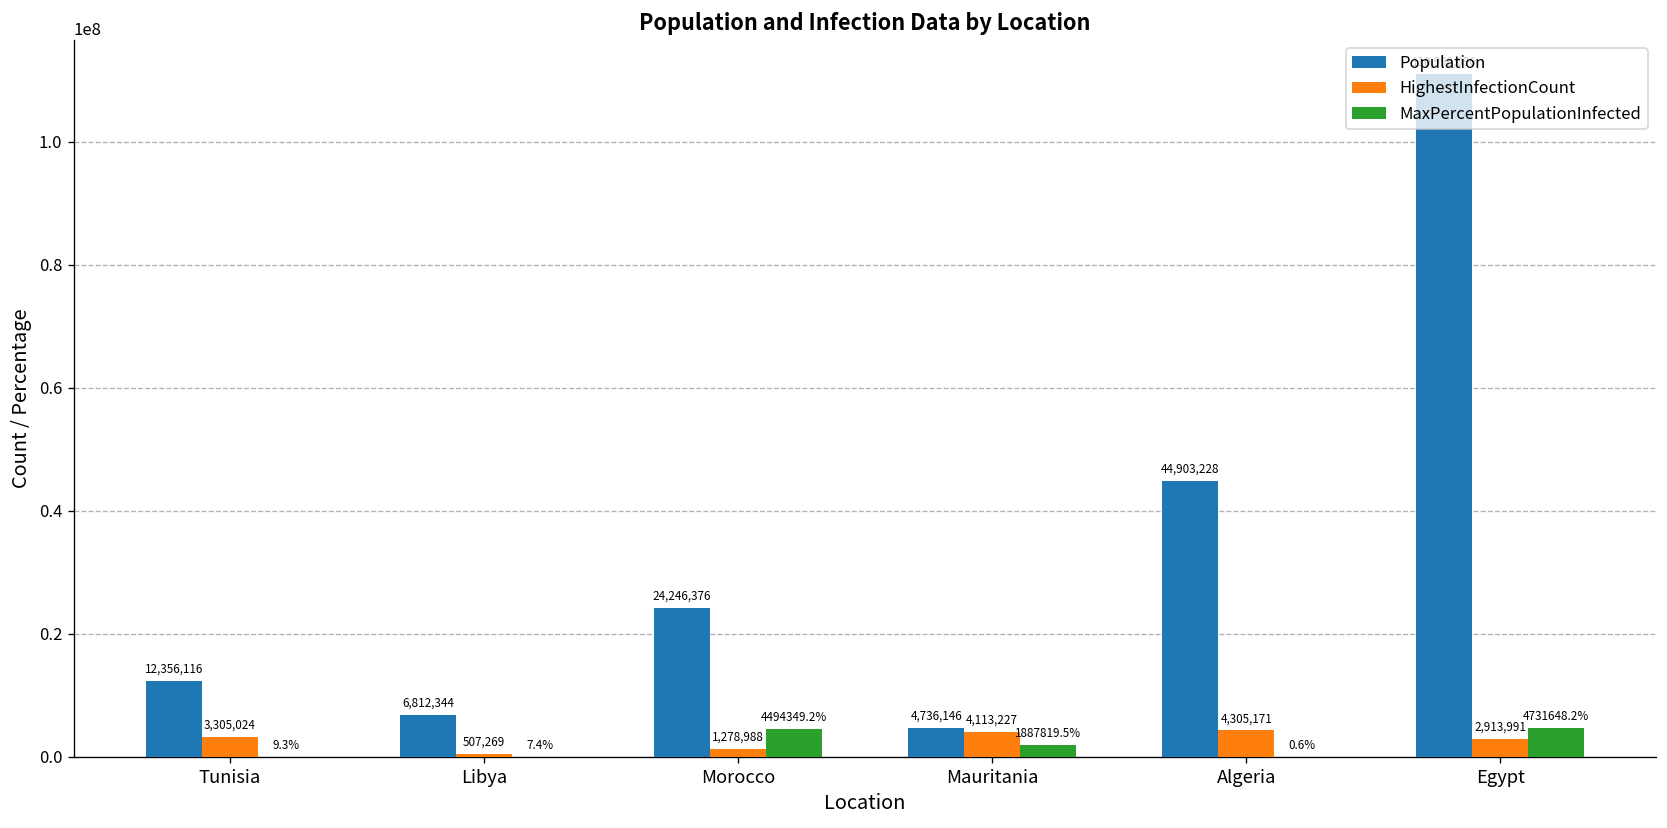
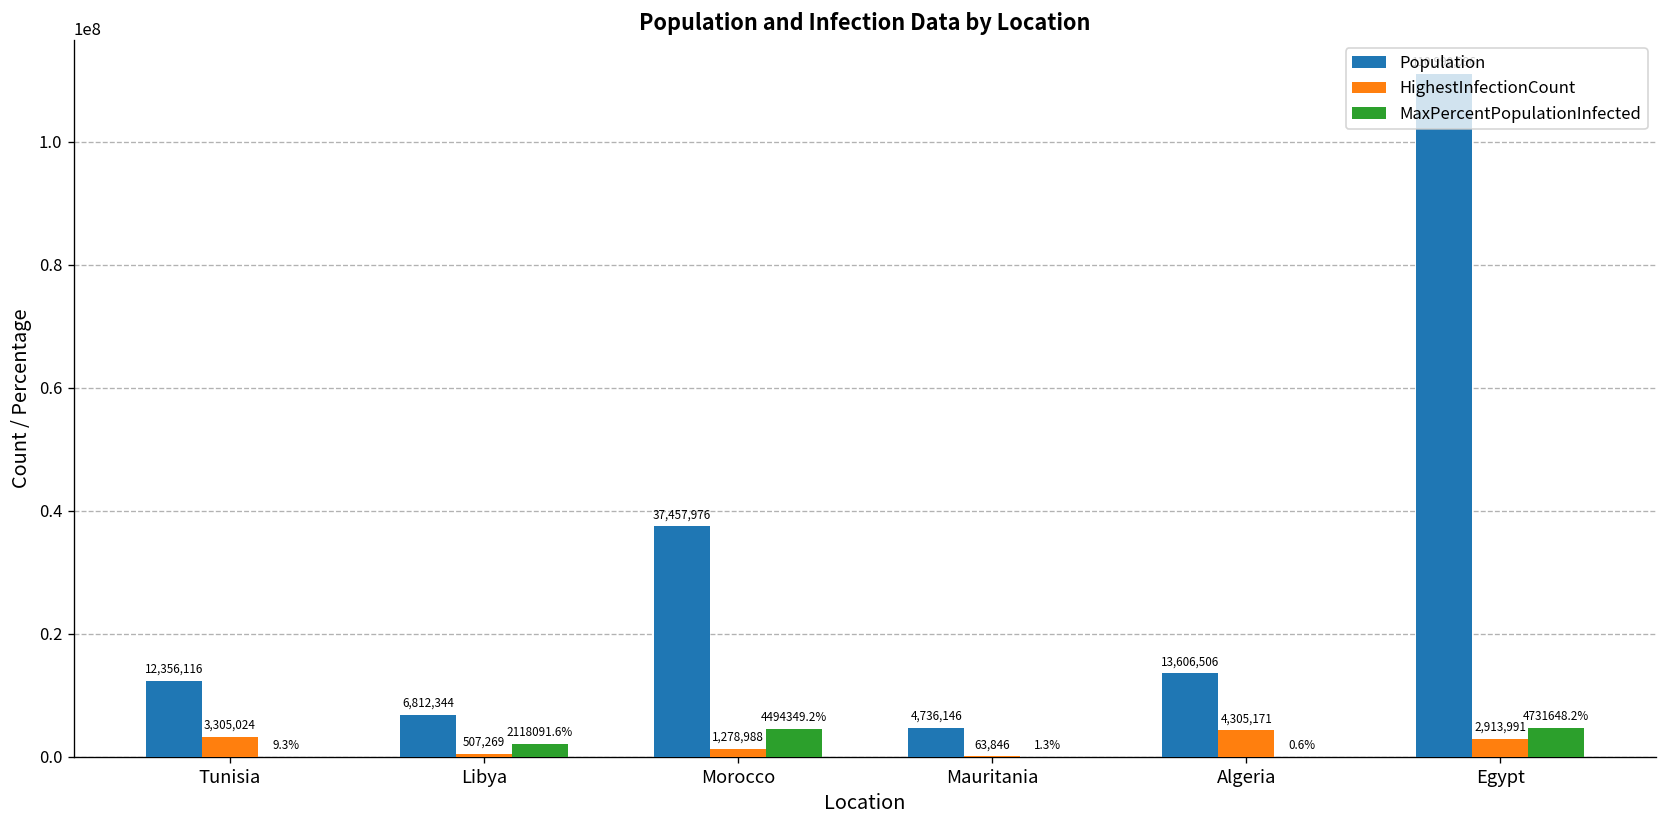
MaxPercentPopulationInfected, Libya: 7.4% -> 2118091.6%
Population, Morocco: 24,246,376 -> 37,457,976
HighestInfectionCount, Mauritania: 4,113,227 -> 63,846
MaxPercentPopulationInfected, Mauritania: 1887819.5% -> 1.3%
Population, Algeria: 44,903,228 -> 13,606,506
